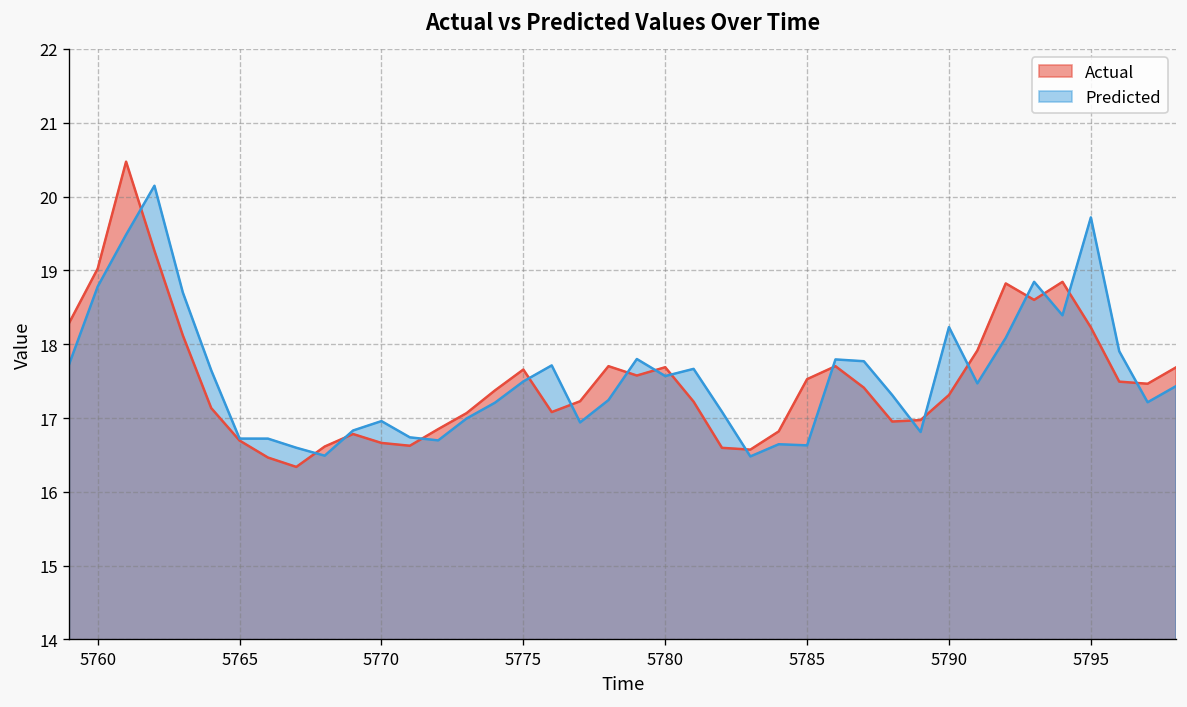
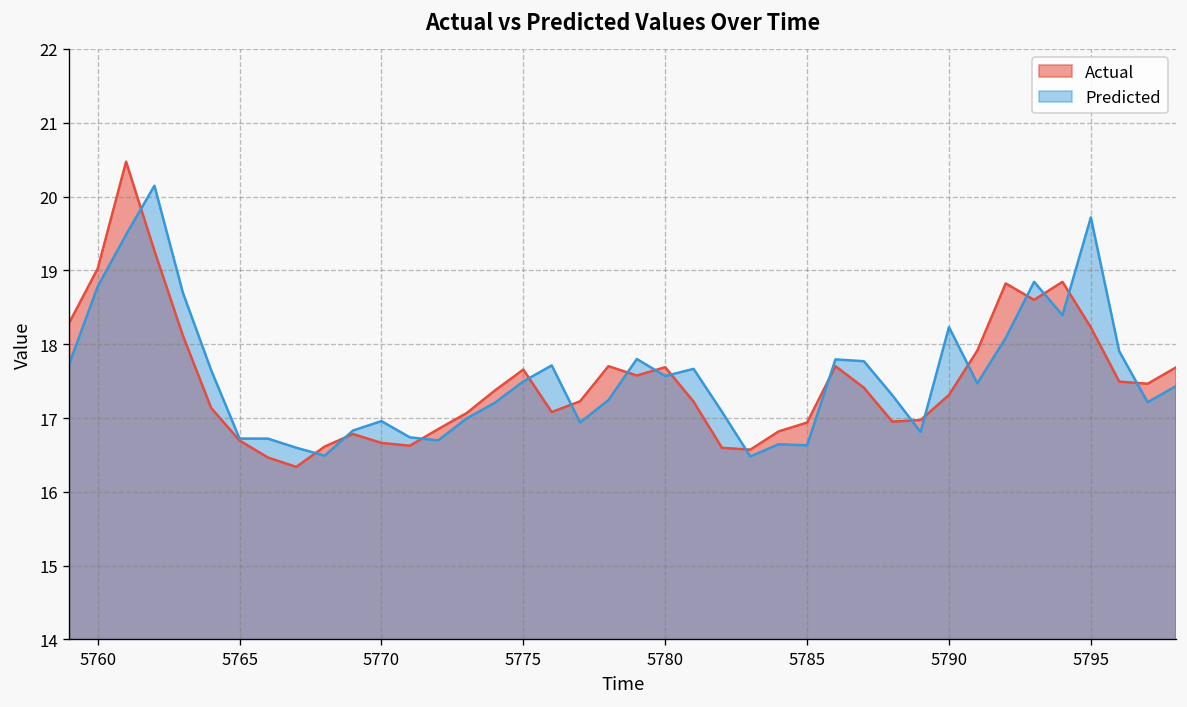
Actual, 5785: 17.5 -> 16.9
